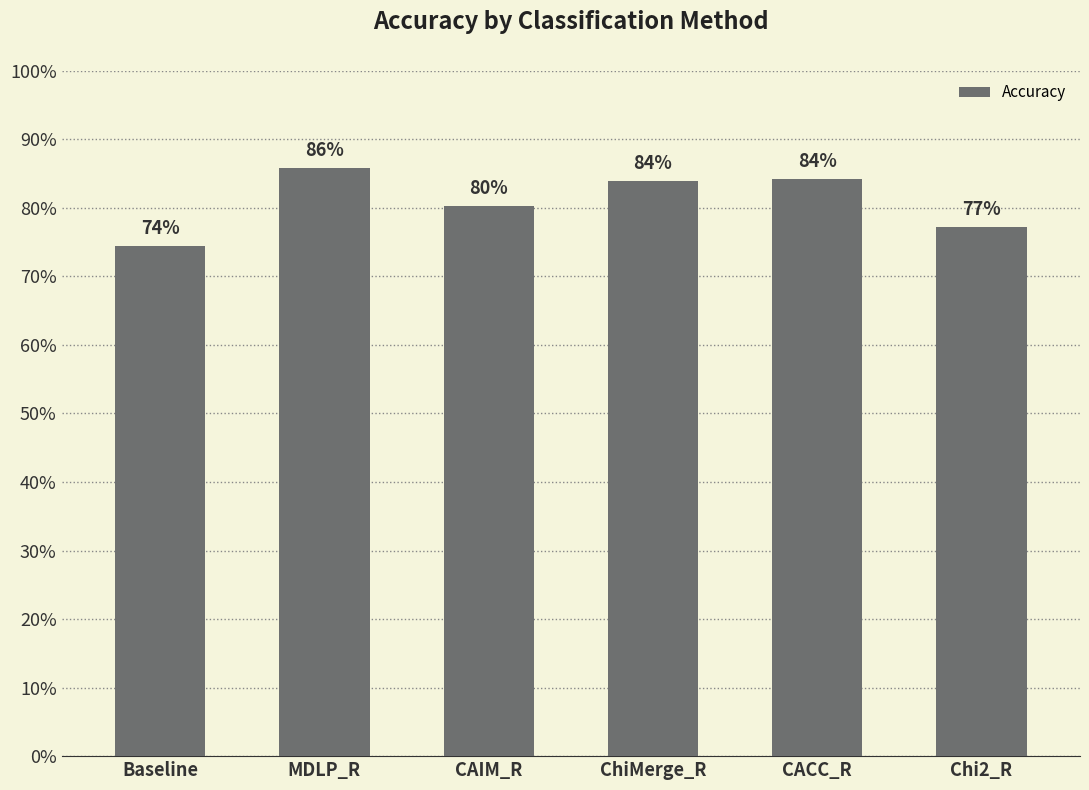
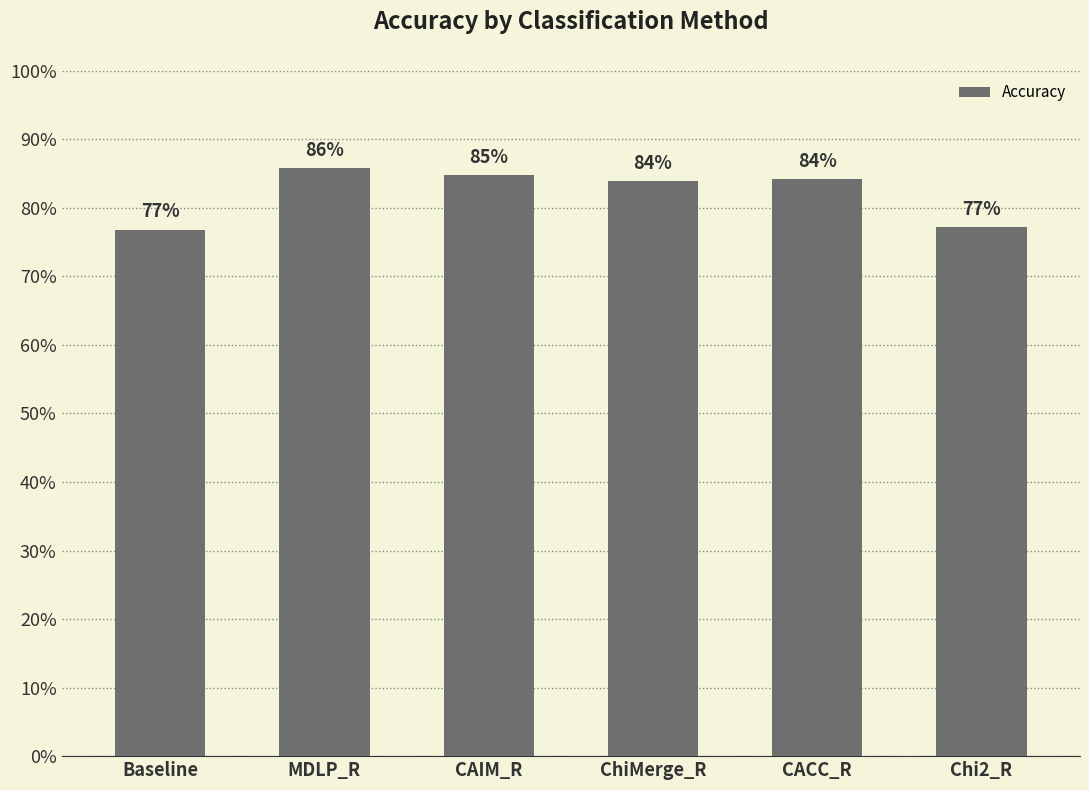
Baseline: 74% -> 77%
CAIM_R: 80% -> 85%
